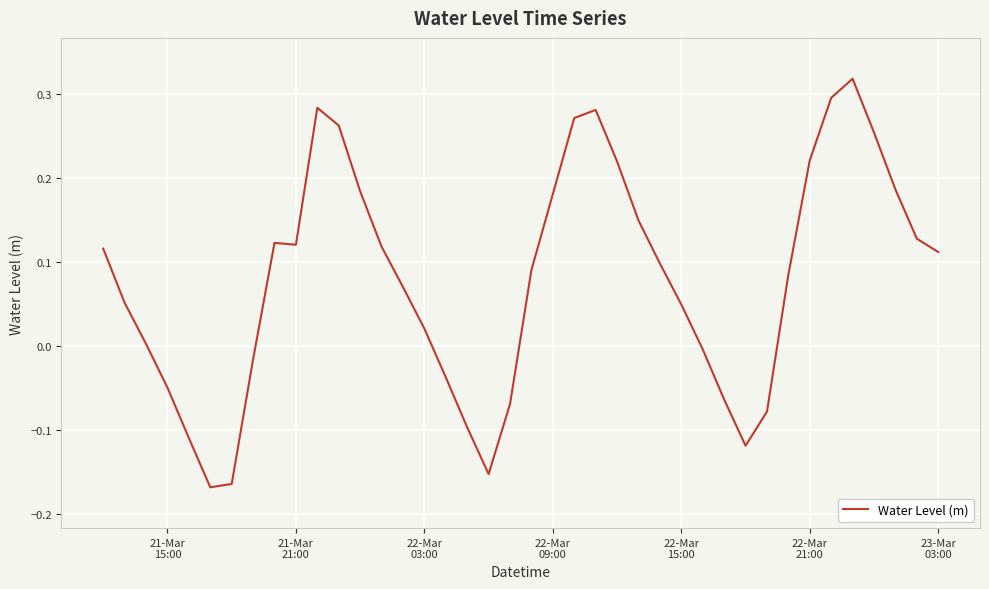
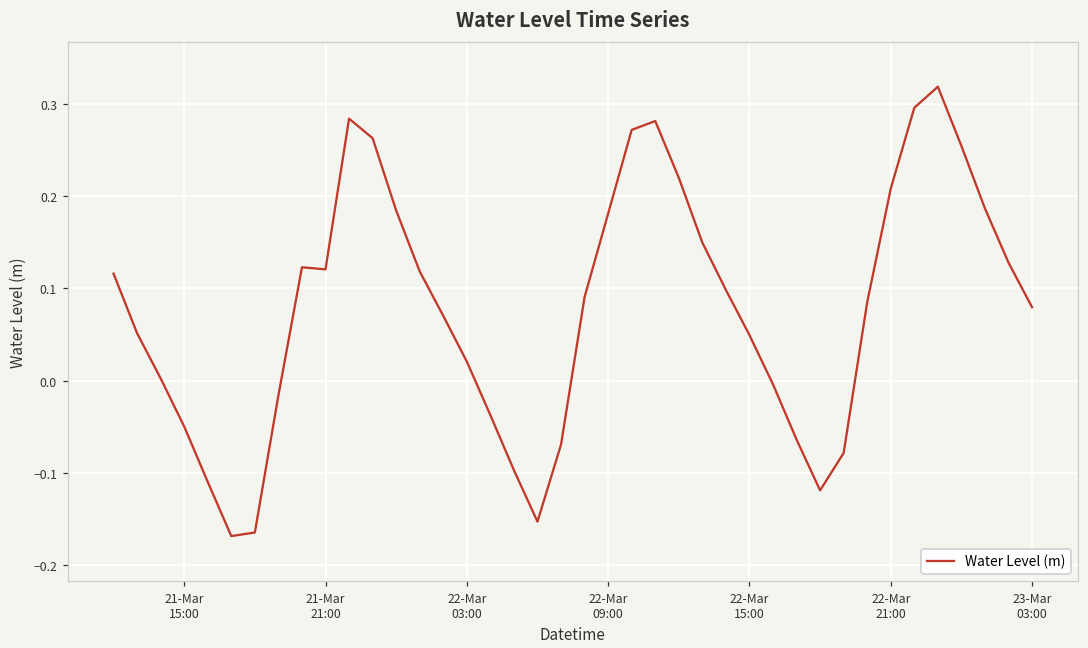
22-Mar 21:00: 0.22 -> 0.21
23-Mar 03:00: 0.11 -> 0.08
